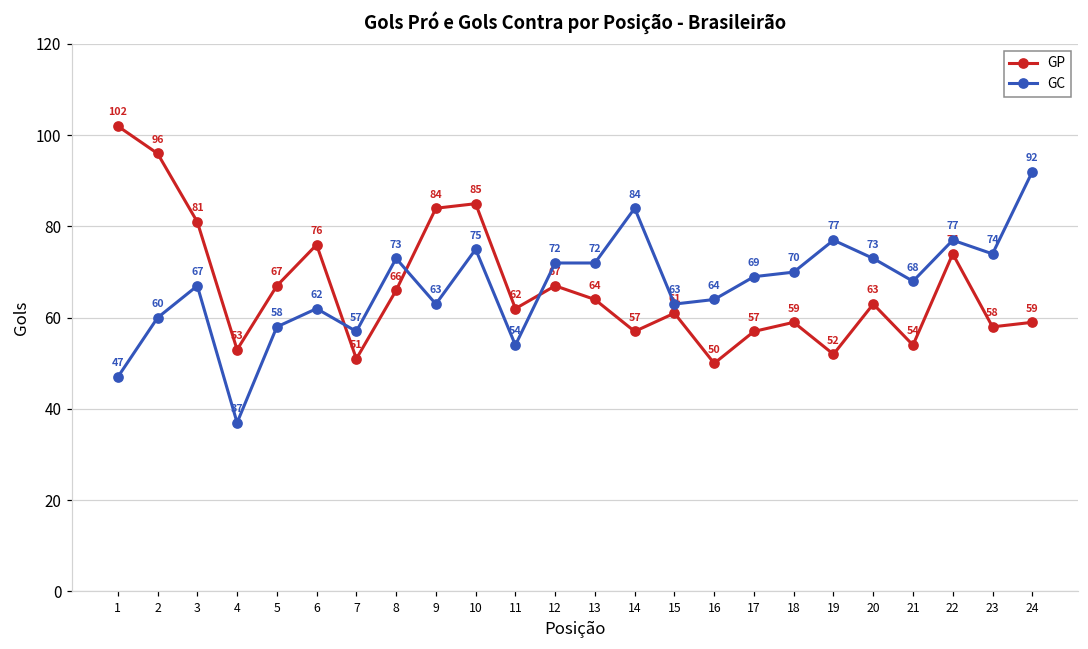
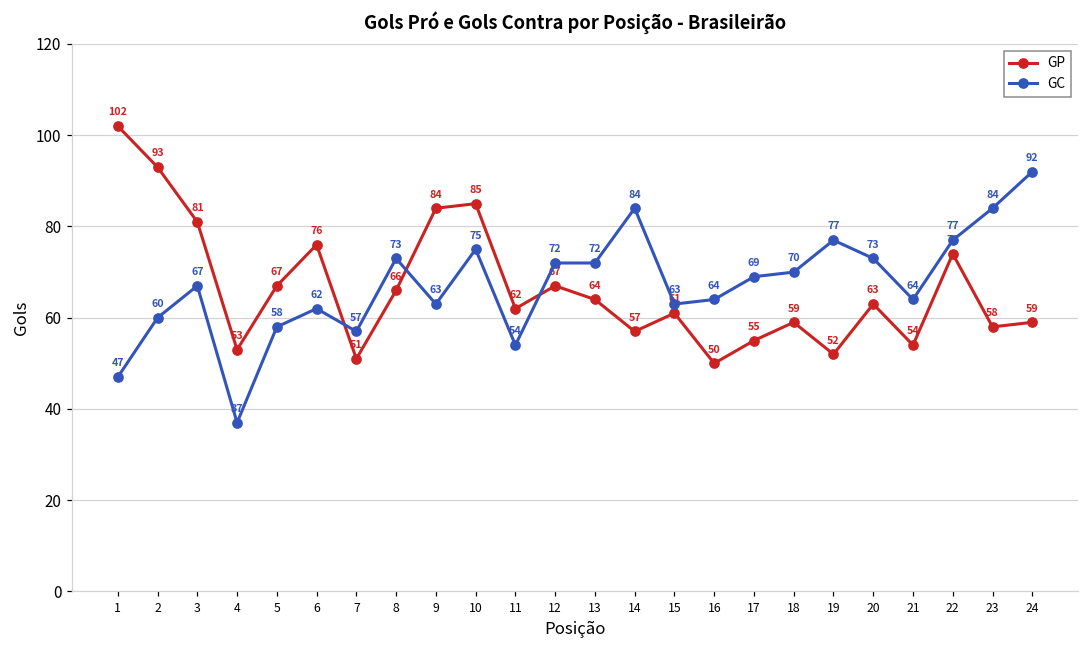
GP, 2: 96 -> 93
GP, 17: 57 -> 55
GC, 21: 68 -> 64
GC, 23: 74 -> 84
